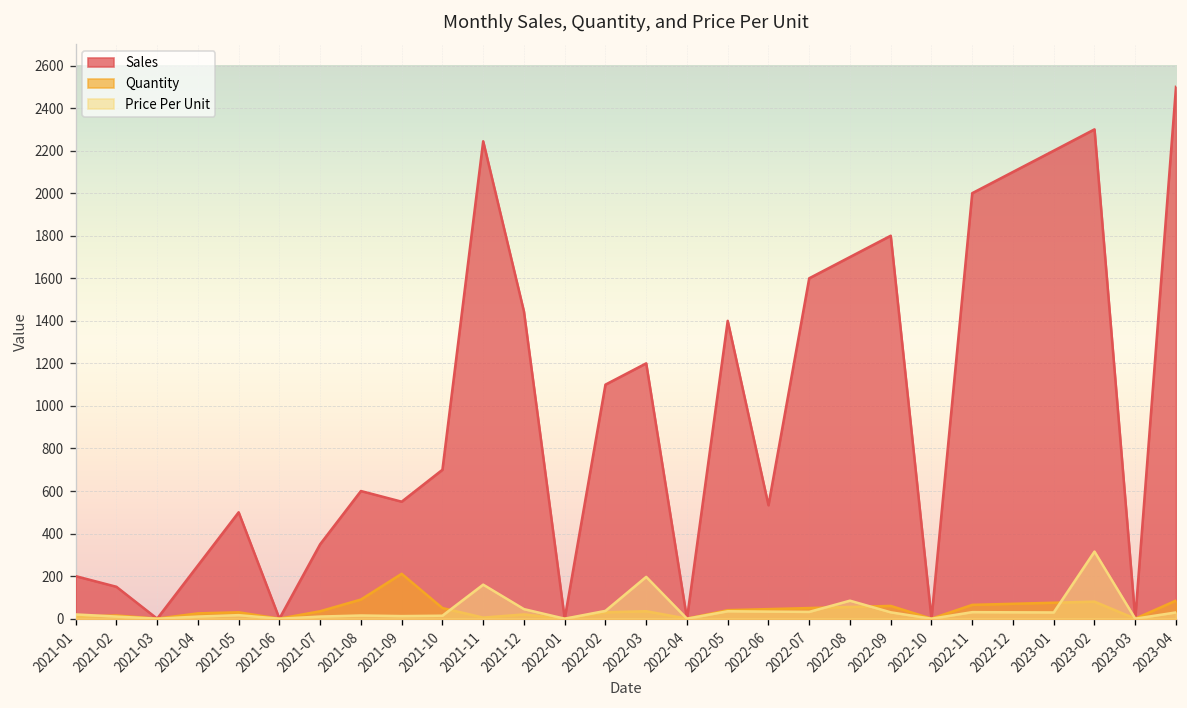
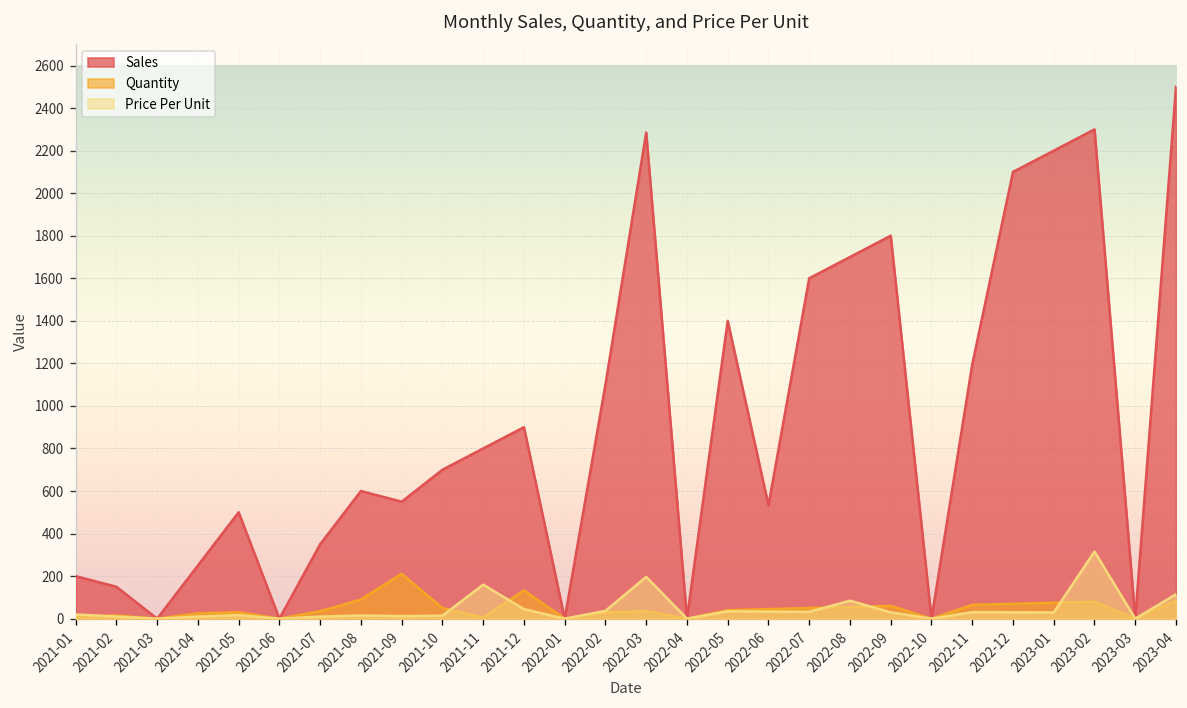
Sales, 2021-11: 2240 -> 800
Sales, 2021-12: 1440 -> 900
Quantity, 2021-12: 20 -> 130
Sales, 2022-03: 1200 -> 2290
Sales, 2022-11: 2000 -> 1190
Price Per Unit, 2023-04: 30 -> 110
